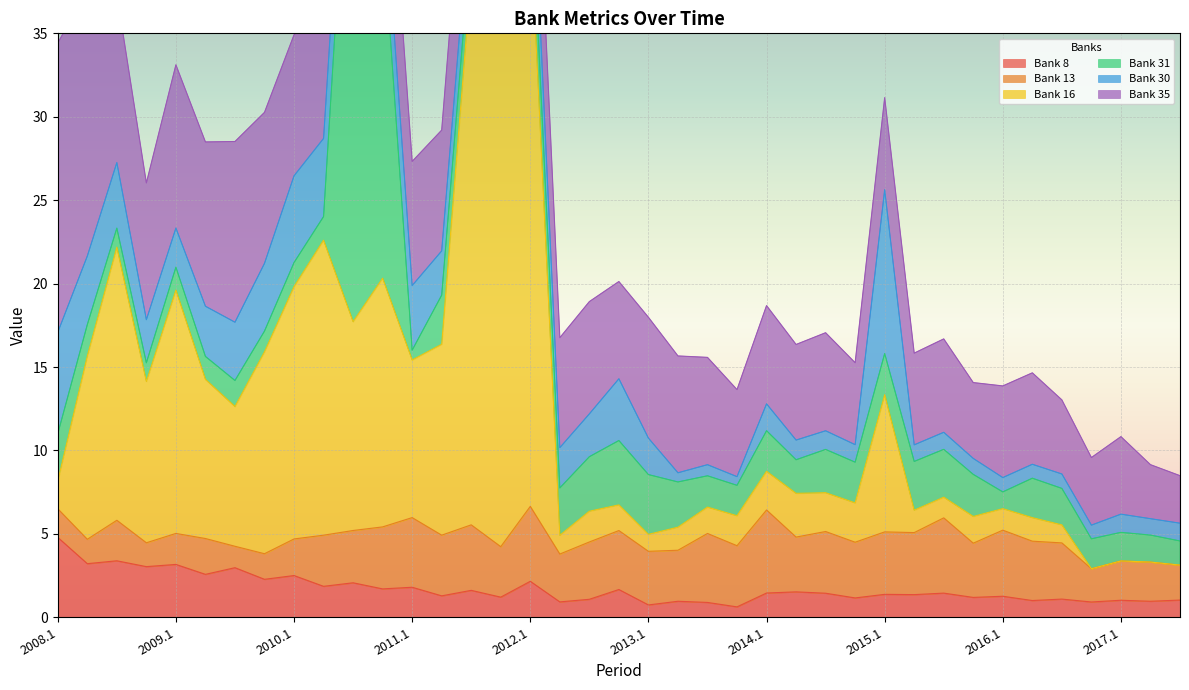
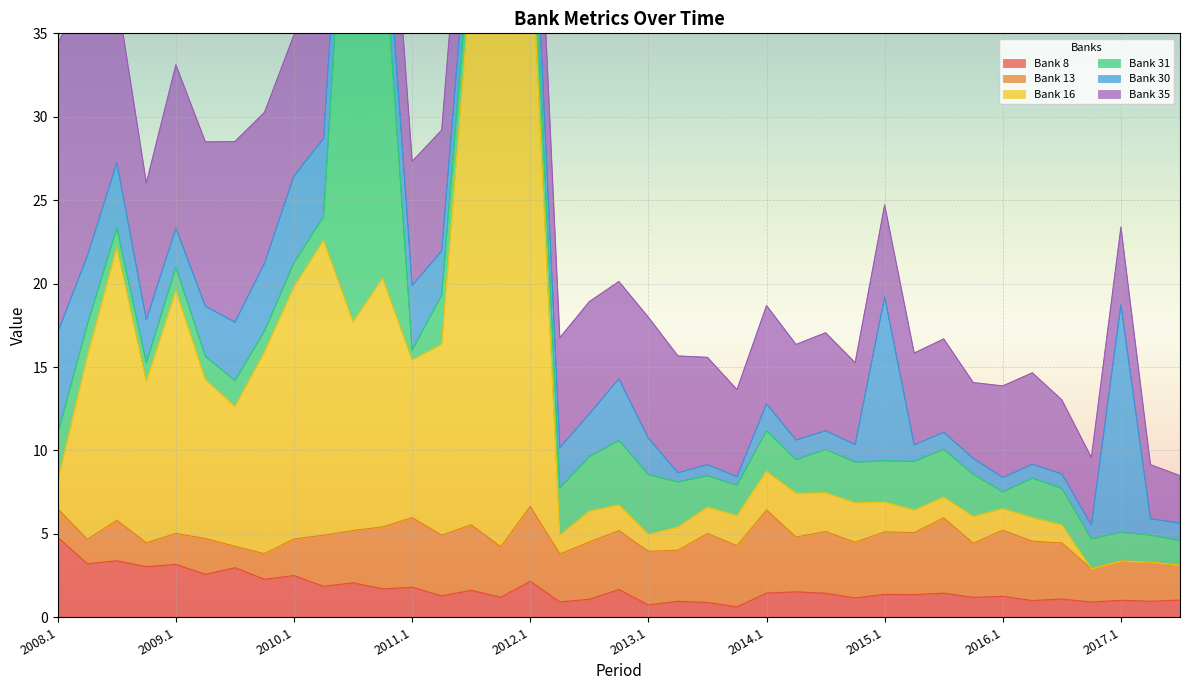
Bank 16, 2015.1: 8.2 -> 1.8
Bank 30, 2017.1: 1.1 -> 13.6
